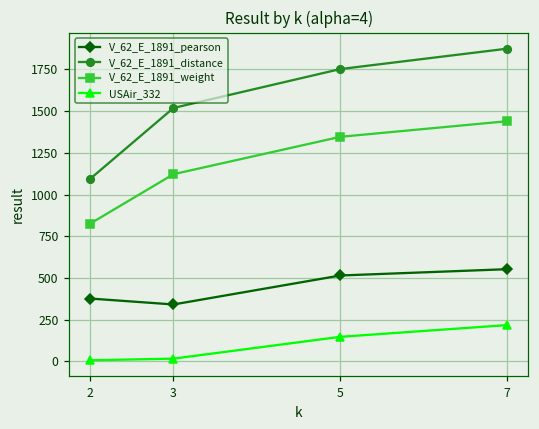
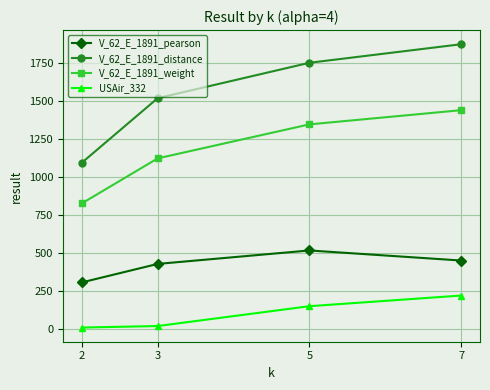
V_62_E_1891_pearson, 2: 380 -> 300
V_62_E_1891_pearson, 3: 340 -> 430
V_62_E_1891_pearson, 7: 550 -> 450
